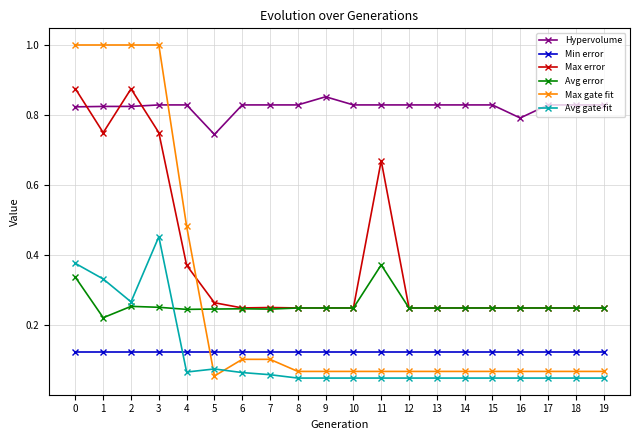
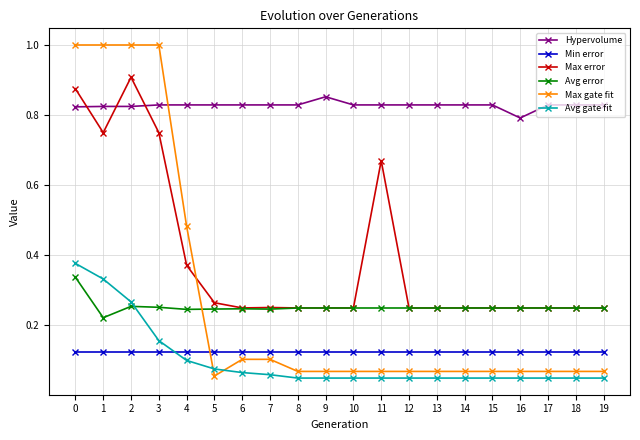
Max error, 2: 0.88 -> 0.91
Avg gate fit, 3: 0.45 -> 0.16
Avg gate fit, 4: 0.07 -> 0.10
Hypervolume, 5: 0.74 -> 0.83
Avg error, 11: 0.37 -> 0.25
